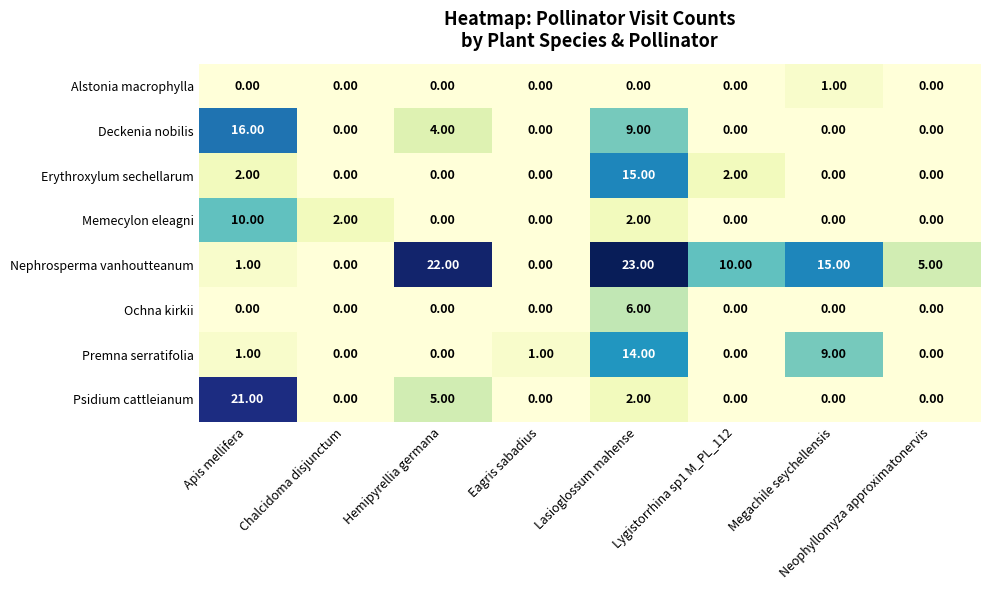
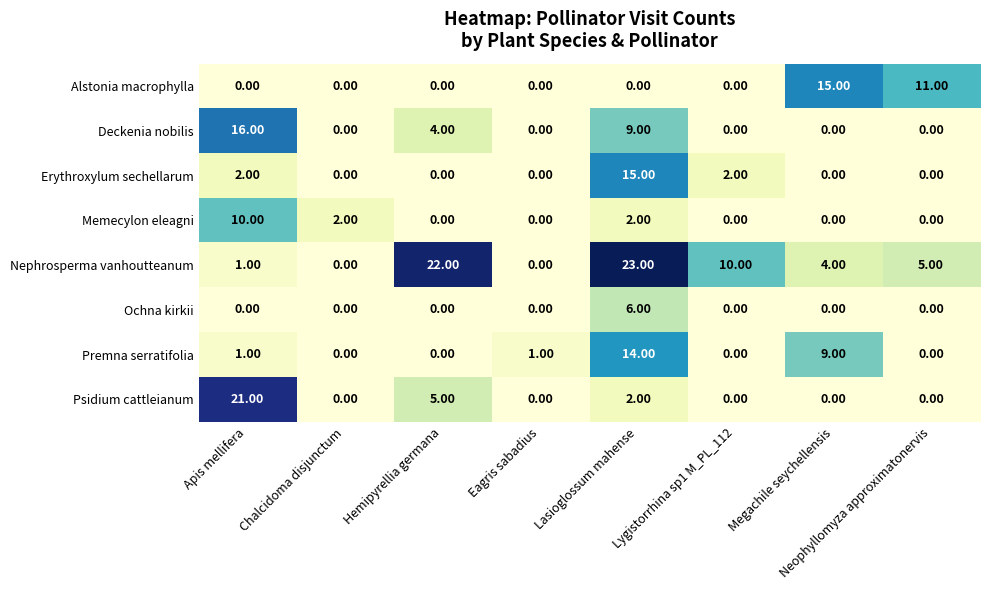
Alstonia macrophylla, Megachile seychellensis: 1.00 -> 15.00
Alstonia macrophylla, Neophyllomyza approximatonervis: 0.00 -> 11.00
Nephrosperma vanhoutteanum, Megachile seychellensis: 15.00 -> 4.00
